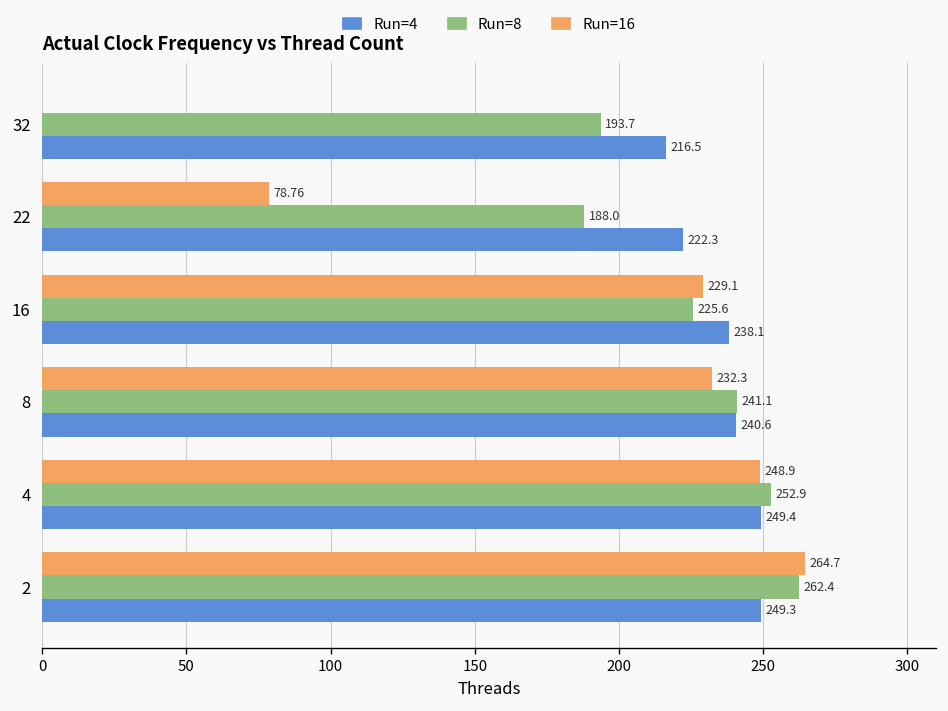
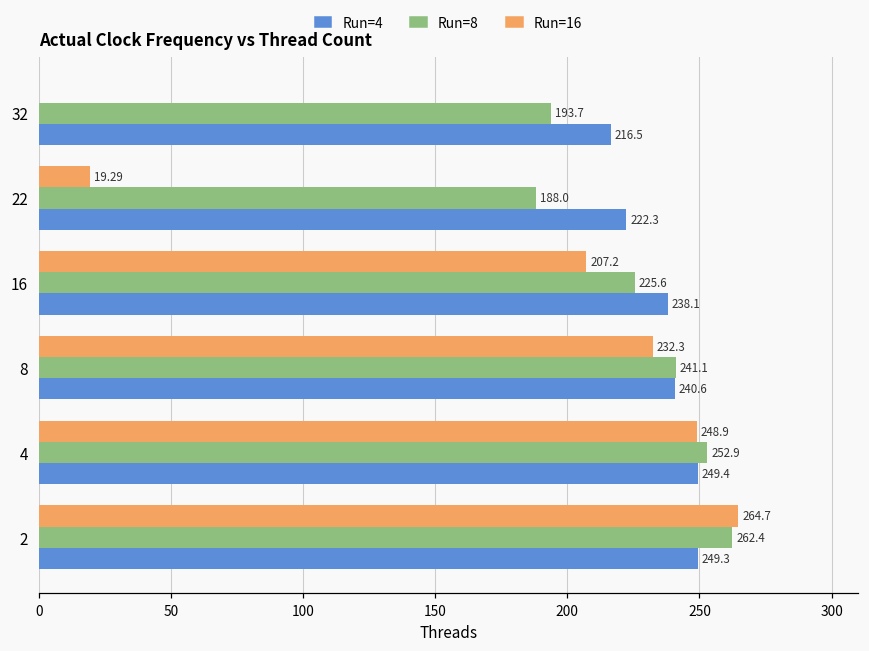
Run=16, 22: 78.76 -> 19.29
Run=16, 16: 229.1 -> 207.2
